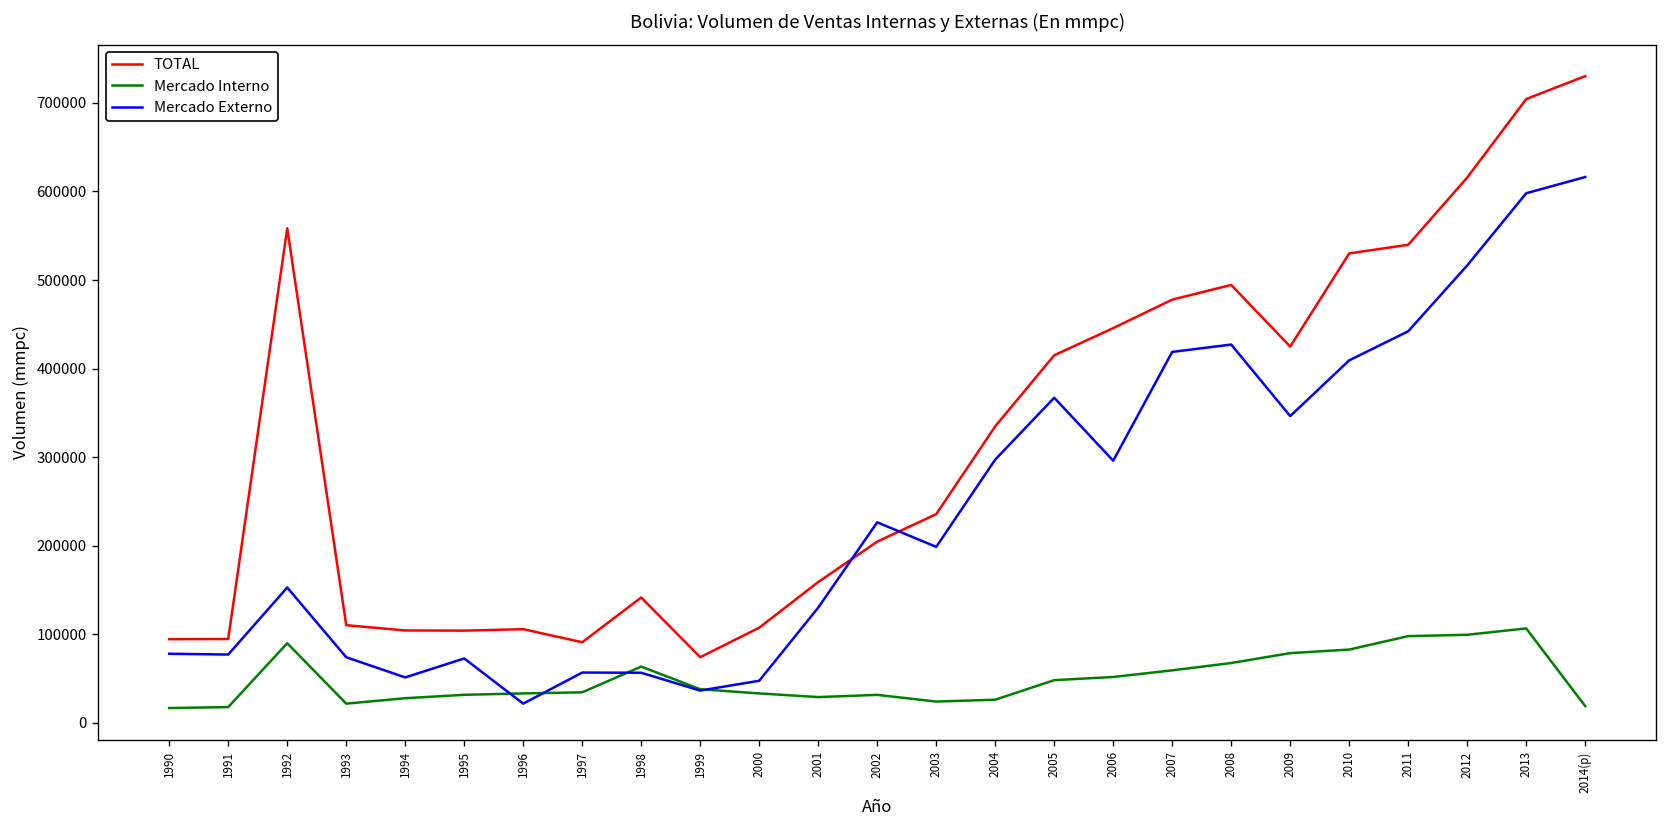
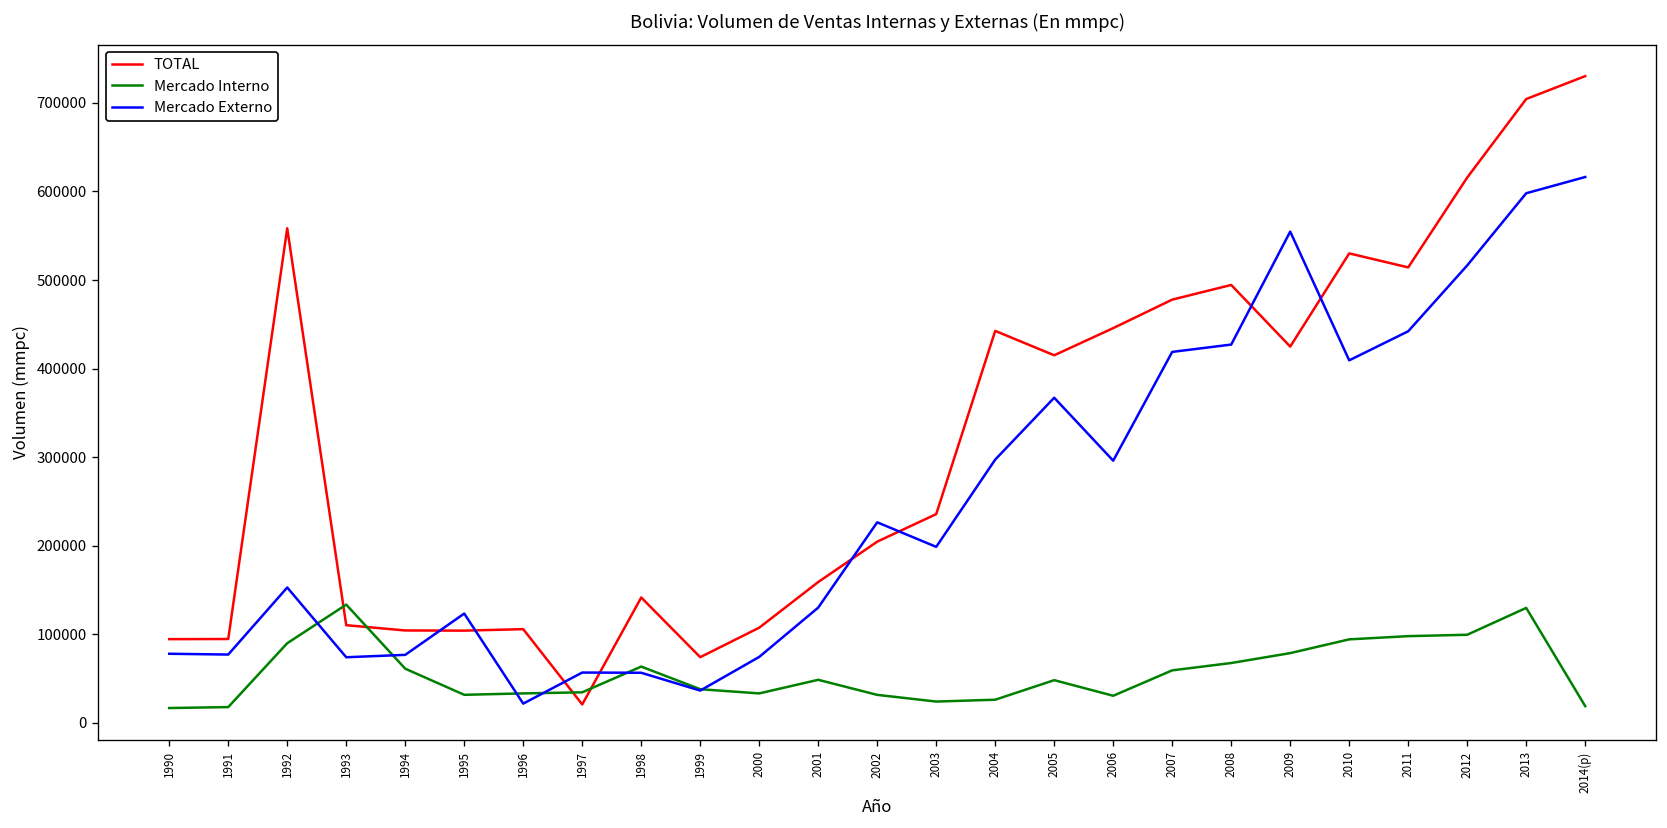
Mercado Interno, 1993: 20000 -> 130000
Mercado Interno, 1994: 30000 -> 60000
Mercado Externo, 1994: 50000 -> 80000
Mercado Externo, 1995: 70000 -> 120000
TOTAL, 1997: 90000 -> 20000
Mercado Externo, 2000: 50000 -> 70000
Mercado Interno, 2001: 30000 -> 50000
TOTAL, 2004: 330000 -> 440000
Mercado Interno, 2006: 50000 -> 30000
Mercado Externo, 2009: 350000 -> 550000
Mercado Interno, 2010: 80000 -> 90000
TOTAL, 2011: 540000 -> 510000
Mercado Interno, 2013: 110000 -> 130000
